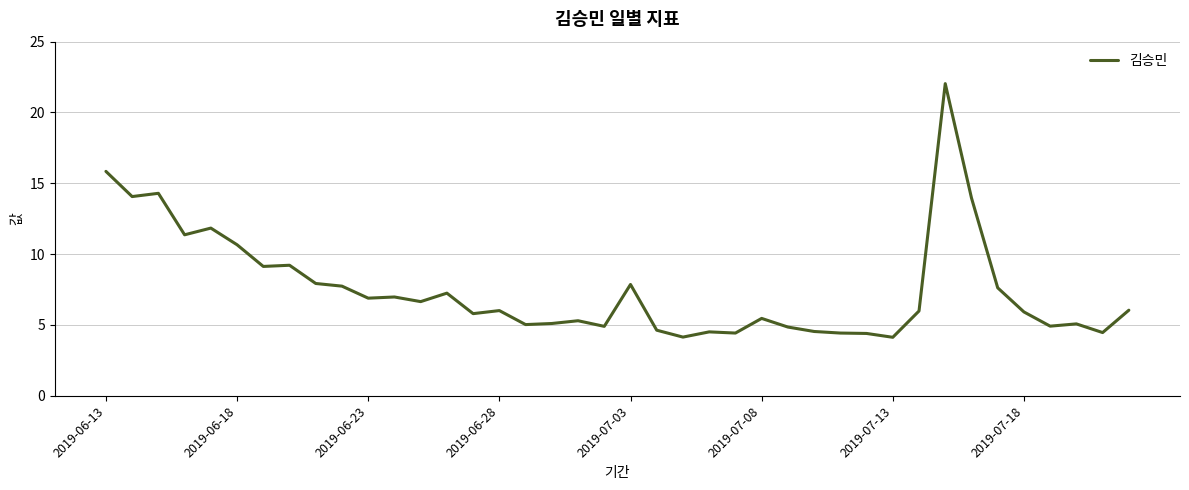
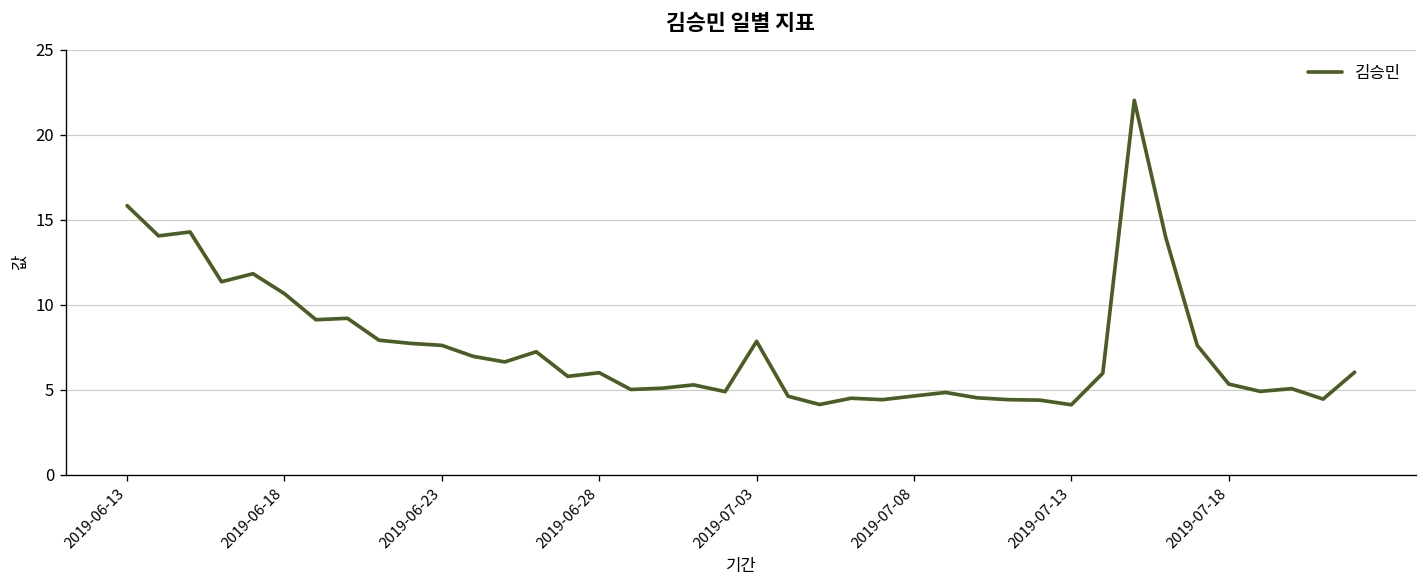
2019-06-23: 6.9 -> 7.6
2019-07-08: 5.5 -> 4.6
2019-07-18: 5.9 -> 5.3
